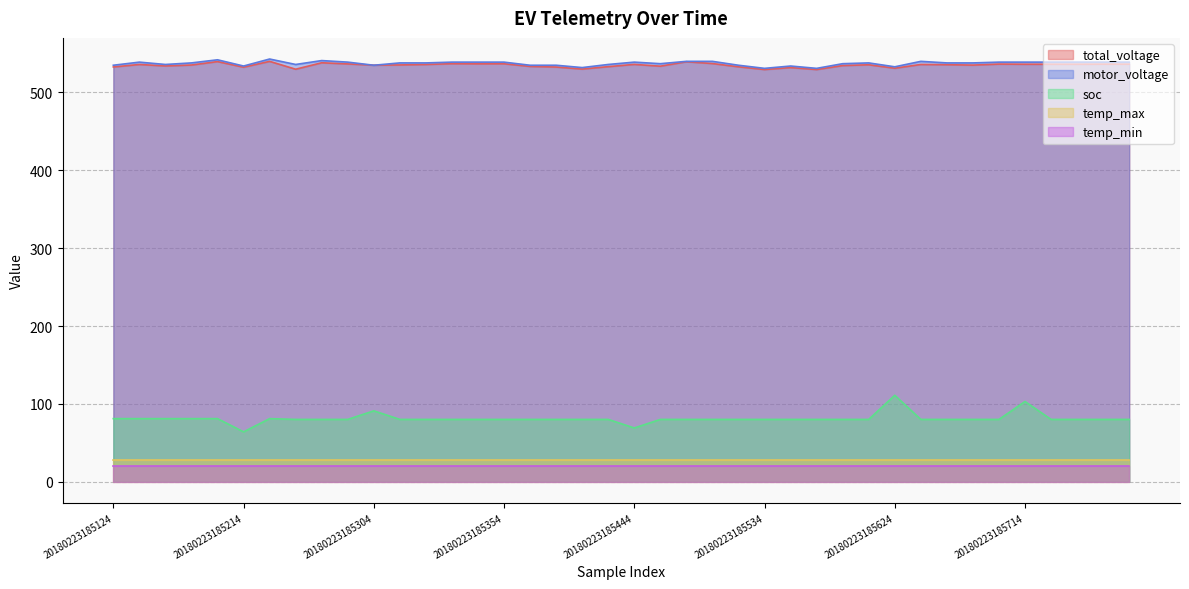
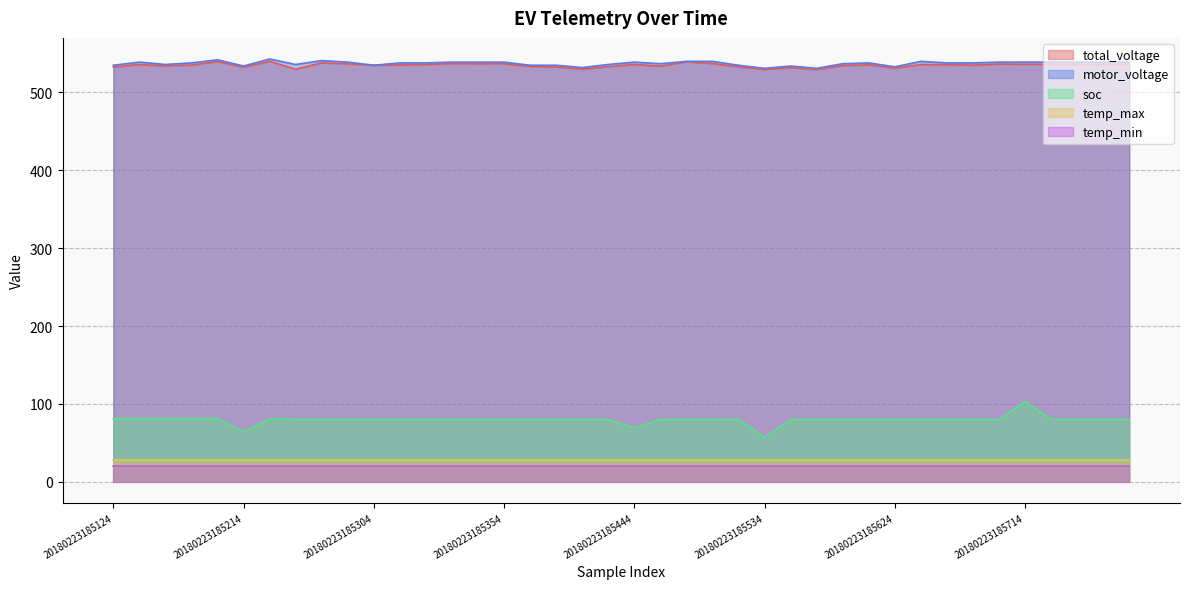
soc, 20180223185304: 90 -> 80
soc, 20180223185534: 80 -> 60
soc, 20180223185624: 110 -> 80
